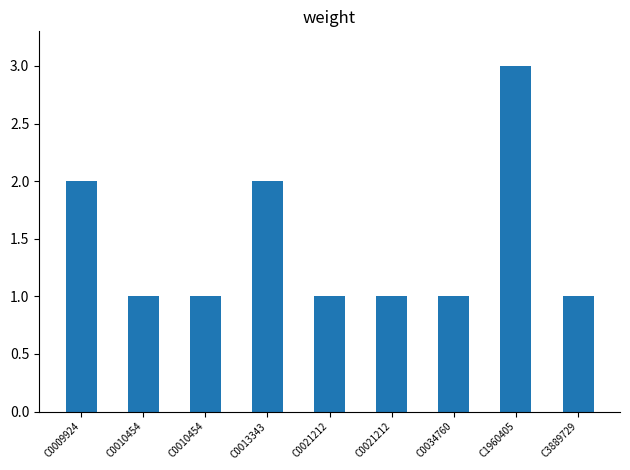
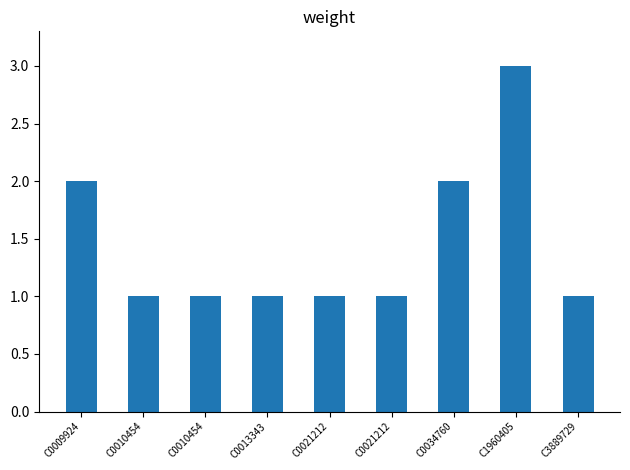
C0013343: 2 -> 1
C0034760: 1 -> 2
